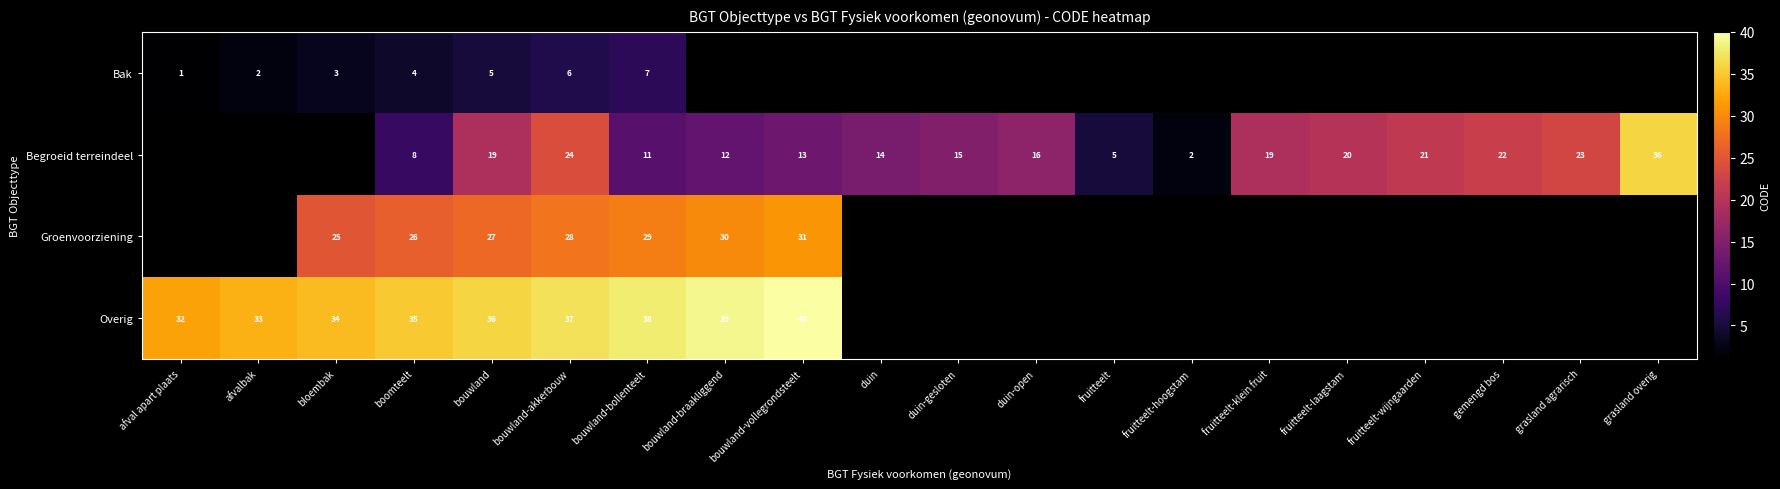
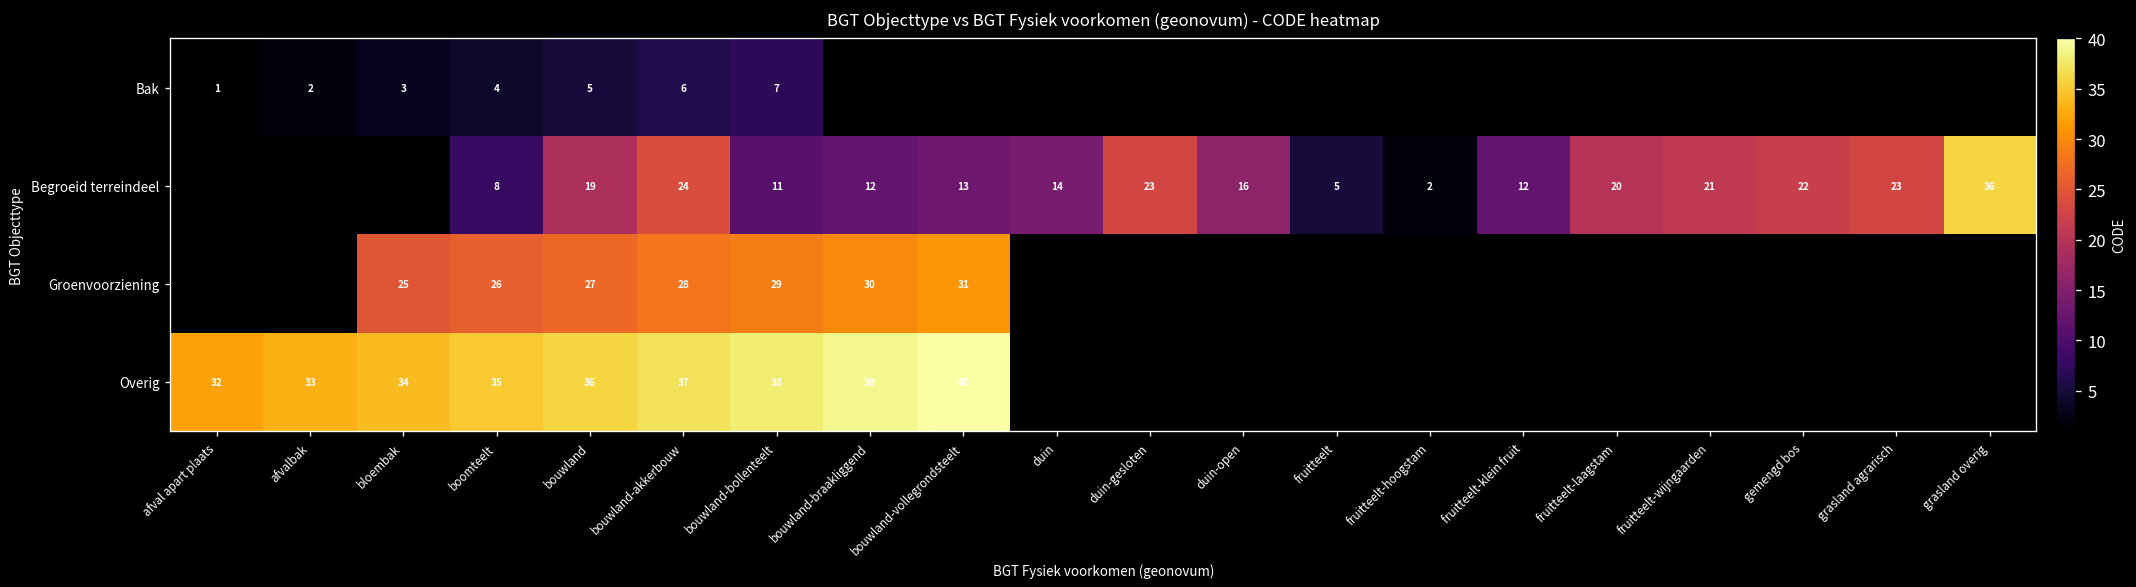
Begroeid terreindeel, duin-gesloten: 15 -> 23
Begroeid terreindeel, fruitteelt-klein fruit: 19 -> 12
